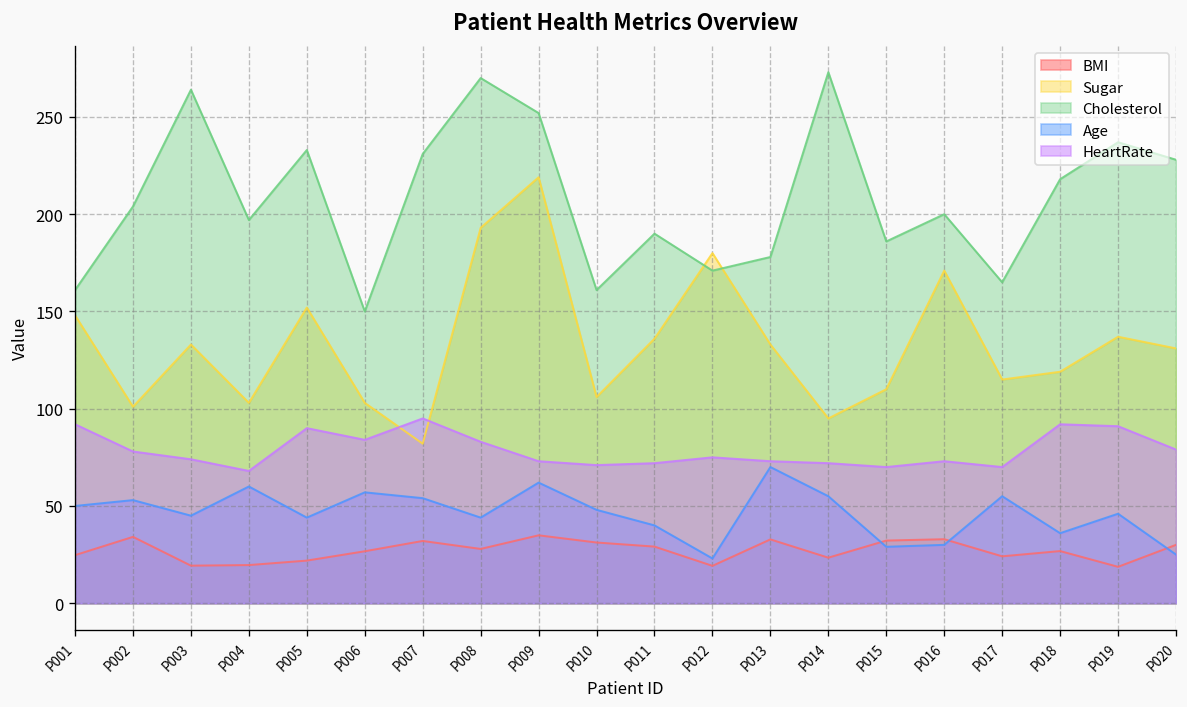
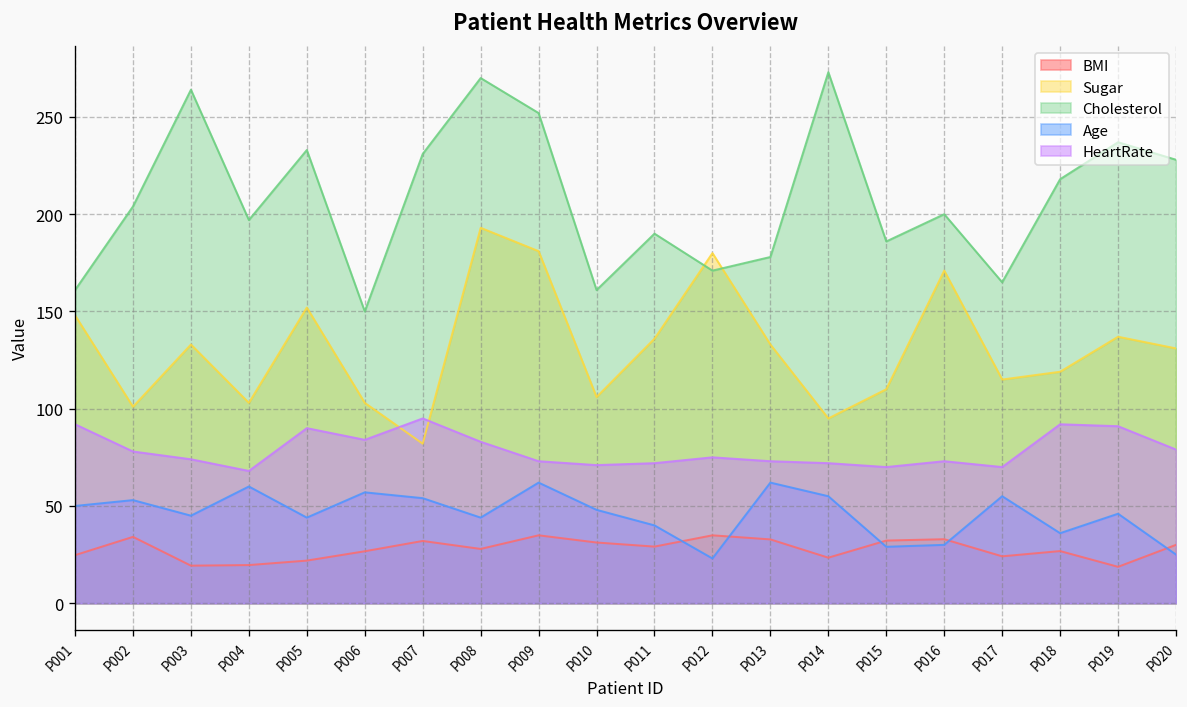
Sugar, P009: 219 -> 181
BMI, P012: 19 -> 35
Age, P013: 70 -> 62
